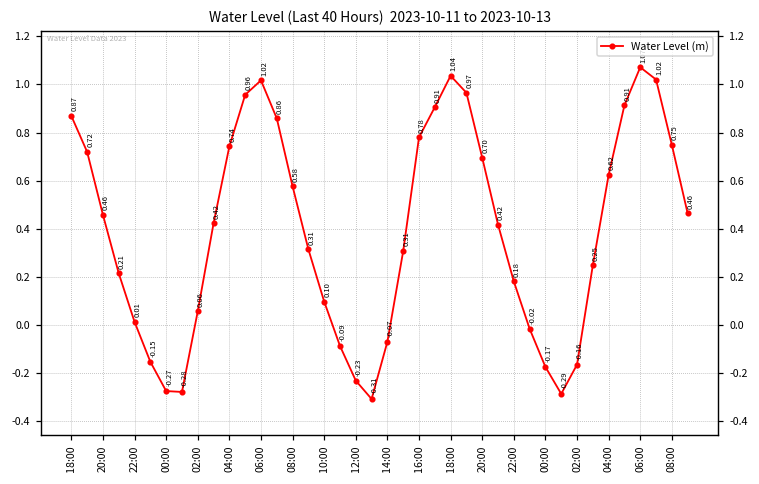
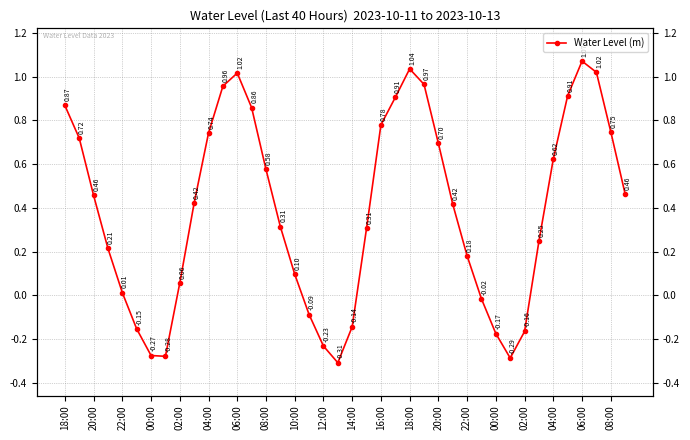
14:00: -0.07 -> -0.14
